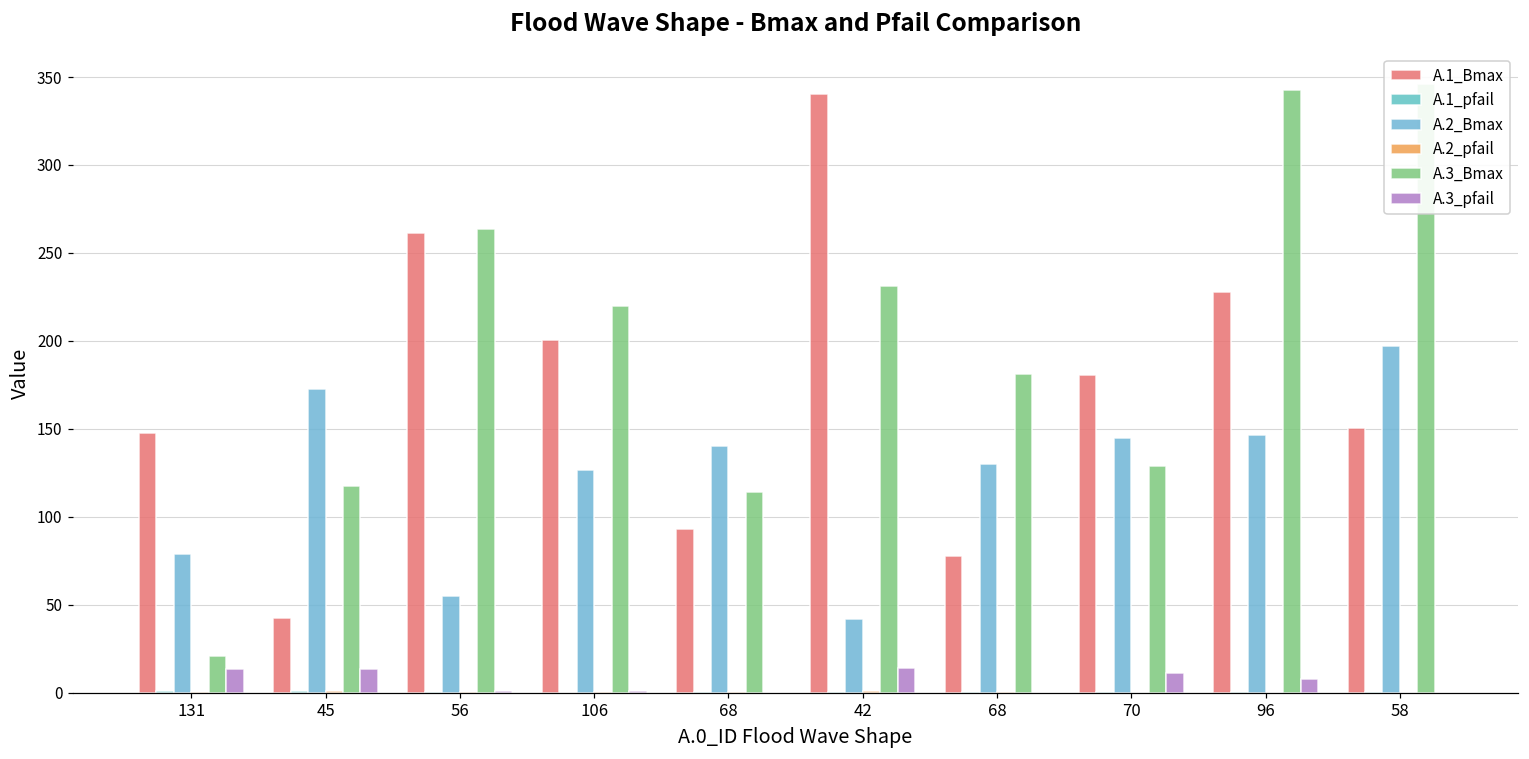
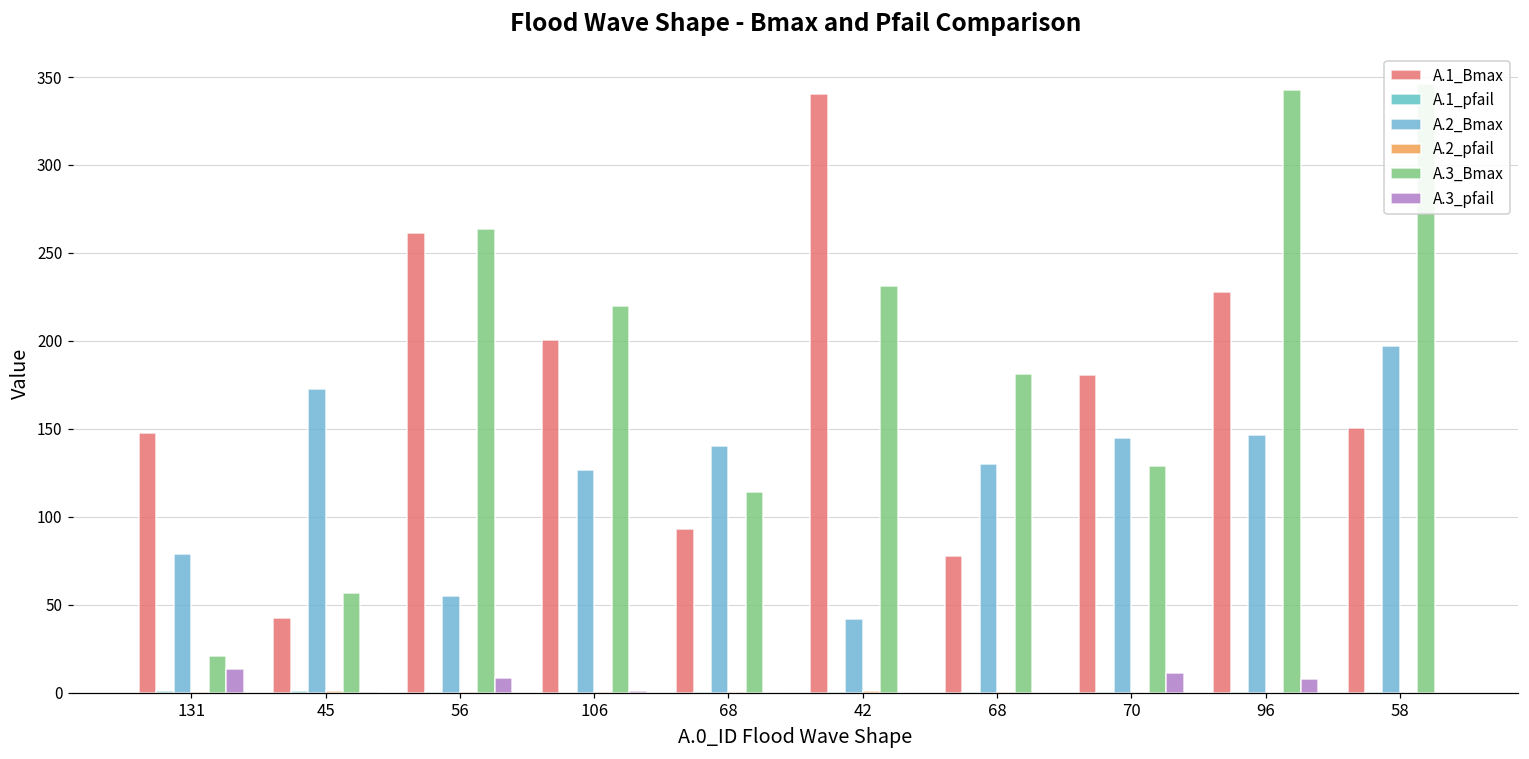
A.3_Bmax, 45: 117 -> 57
A.3_pfail, 45: 14 -> 1
A.3_pfail, 56: 1 -> 8
A.3_pfail, 42: 14 -> 0
